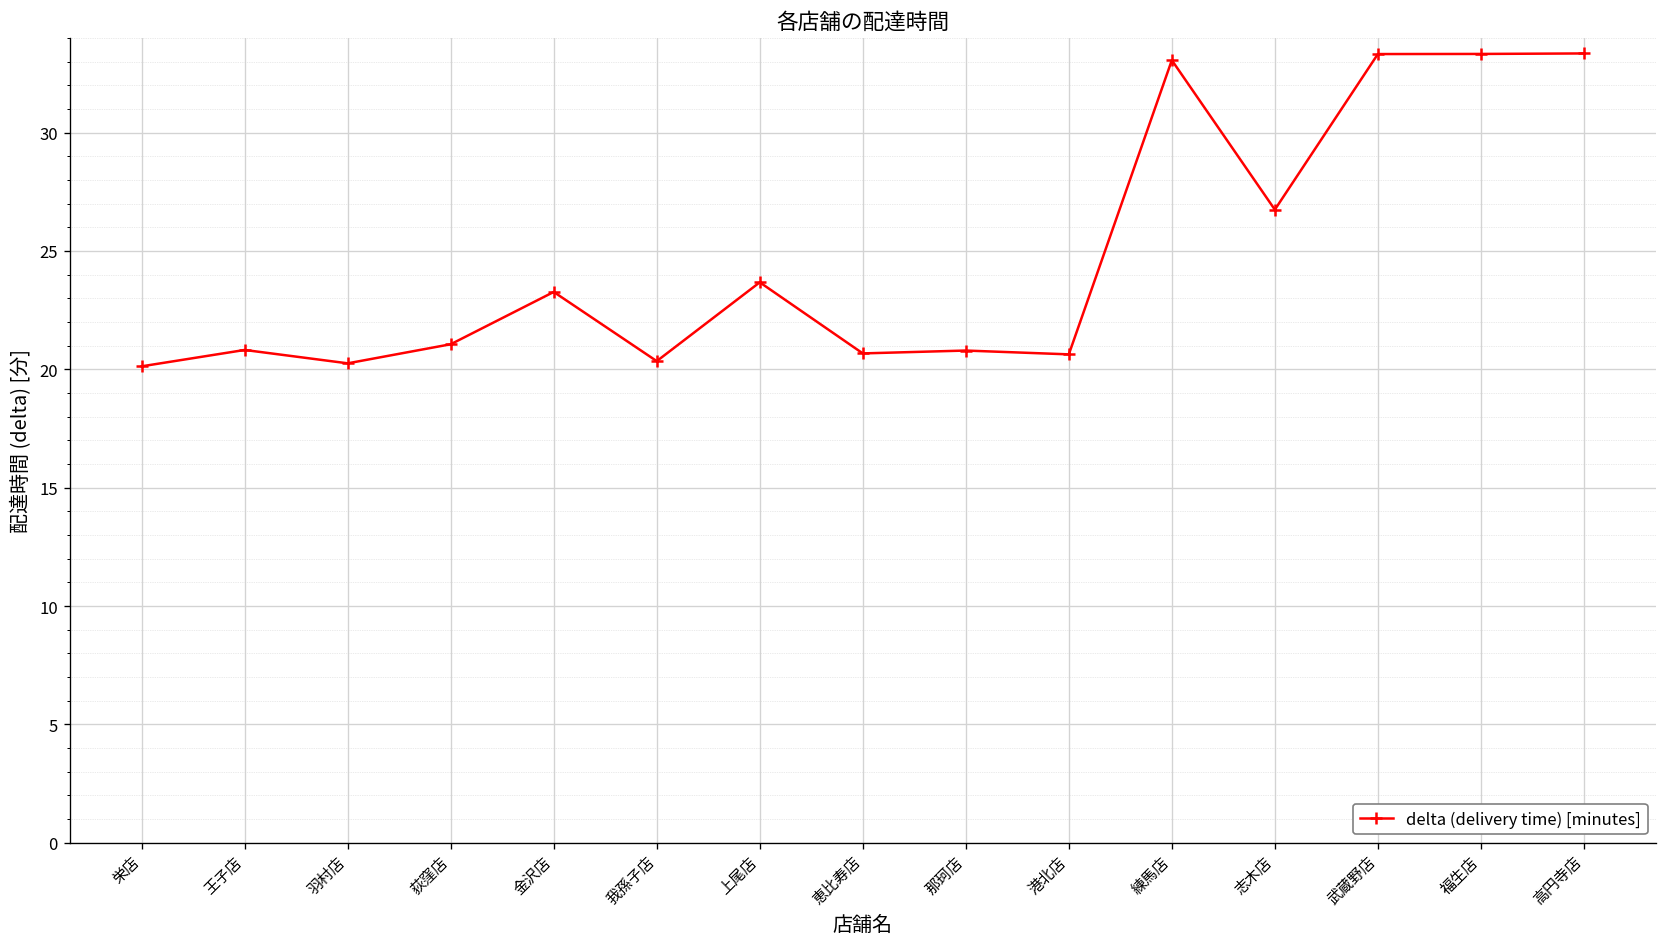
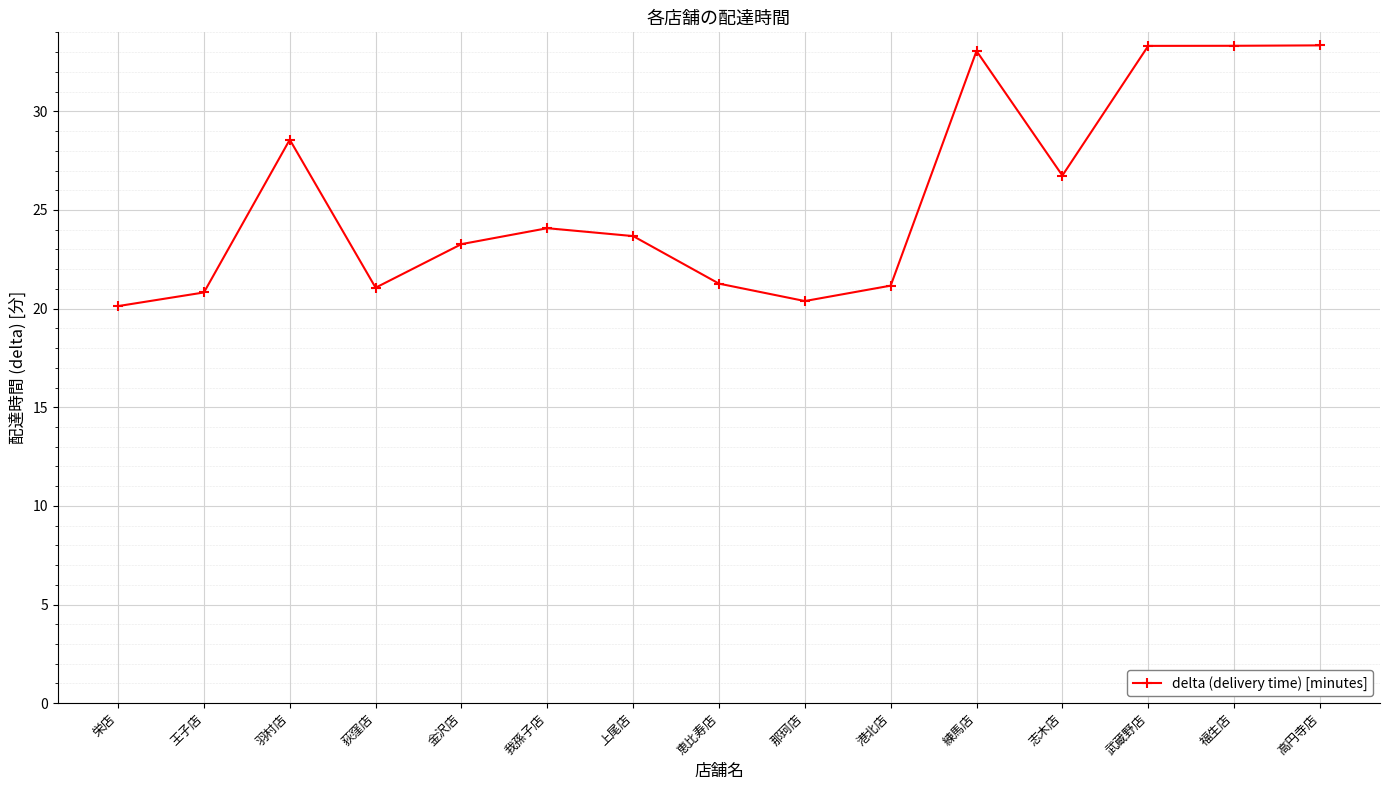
羽村店: 20.3 -> 28.6
我孫子店: 20.3 -> 24.1
恵比寿店: 20.7 -> 21.3
那珂店: 20.8 -> 20.4
港北店: 20.6 -> 21.2
